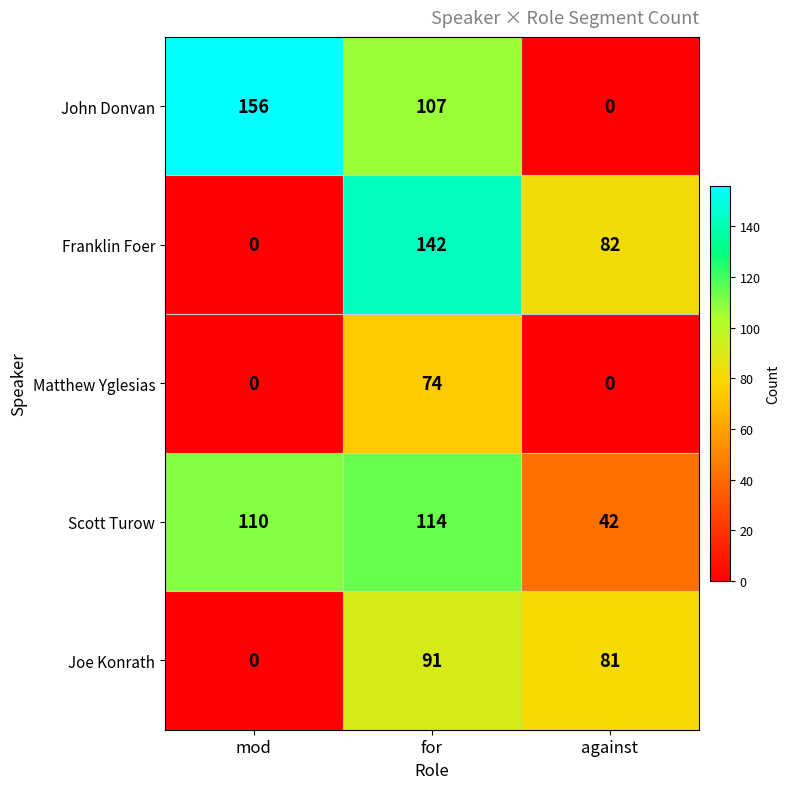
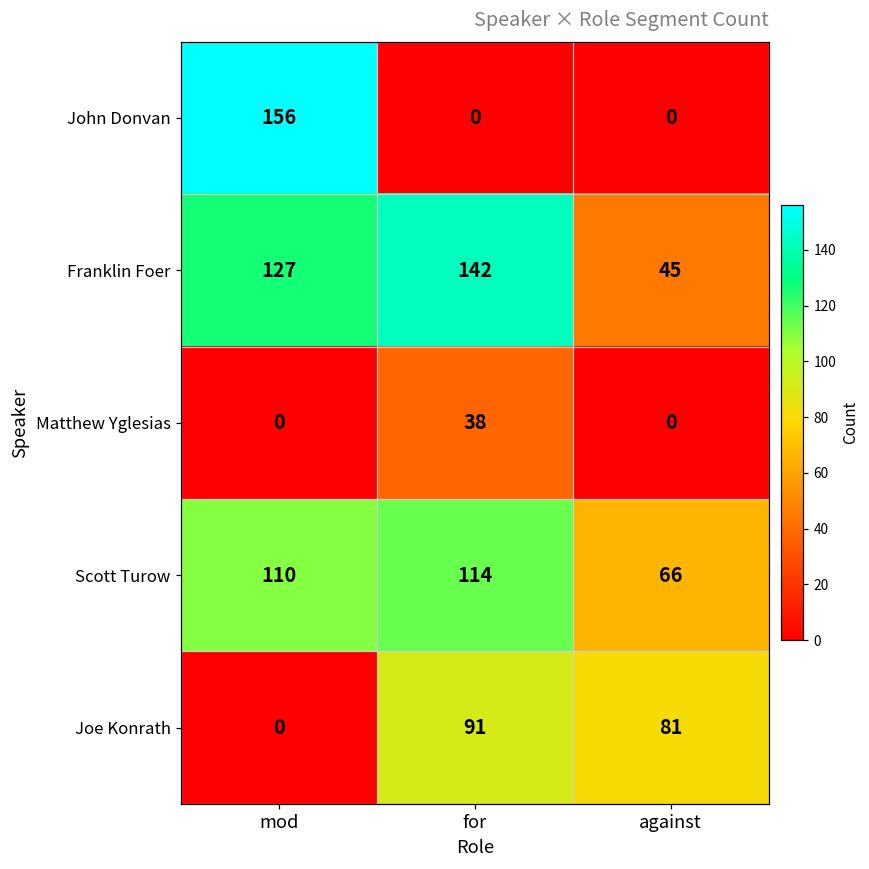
John Donvan, for: 107 -> 0
Franklin Foer, mod: 0 -> 127
Franklin Foer, against: 82 -> 45
Matthew Yglesias, for: 74 -> 38
Scott Turow, against: 42 -> 66
